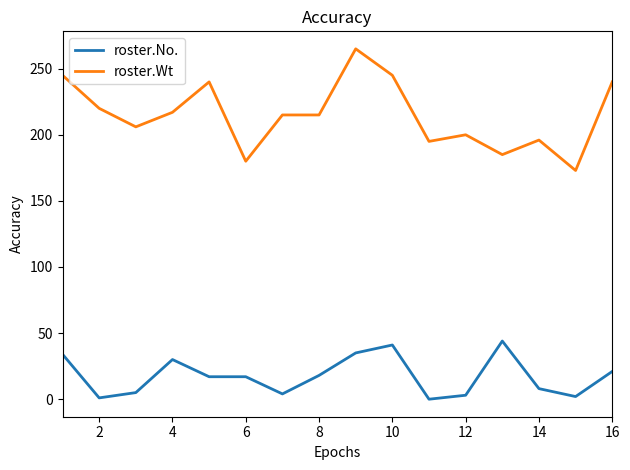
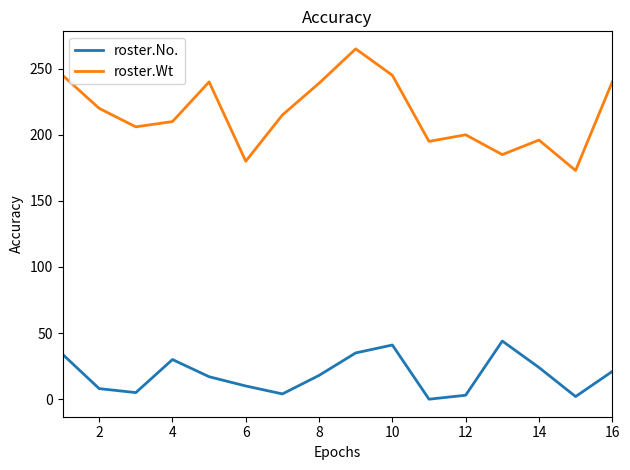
roster.No., 2: 1 -> 8
roster.Wt, 4: 217 -> 210
roster.No., 6: 17 -> 10
roster.Wt, 8: 215 -> 239
roster.No., 14: 8 -> 24
